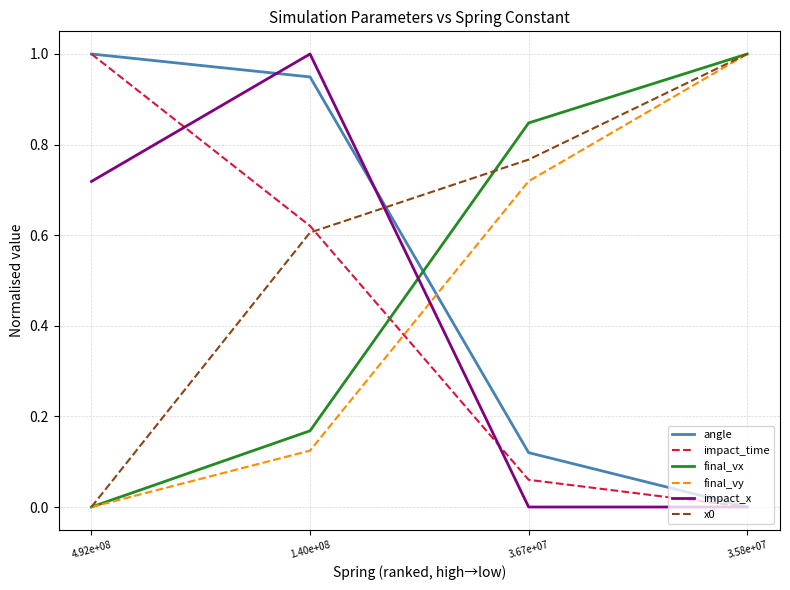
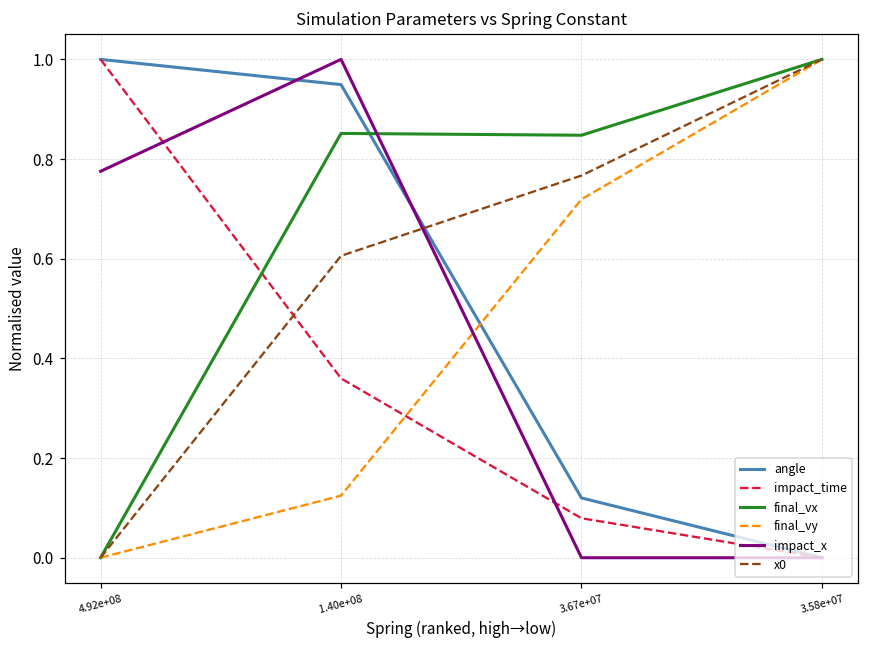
impact_x, 4.92e+08: 0.72 -> 0.78
impact_time, 1.40e+08: 0.62 -> 0.36
final_vx, 1.40e+08: 0.17 -> 0.85
impact_time, 3.67e+07: 0.06 -> 0.08
